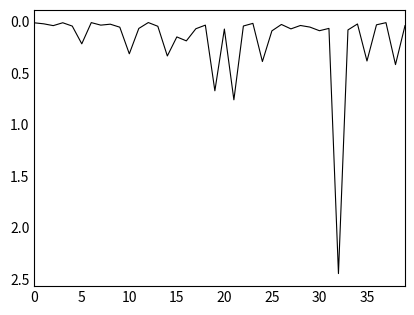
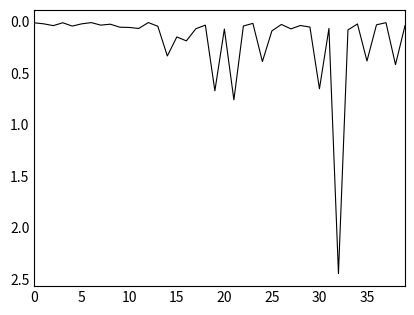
5: 0.22 -> 0.02
10: 0.31 -> 0.06
30: 0.09 -> 0.65
